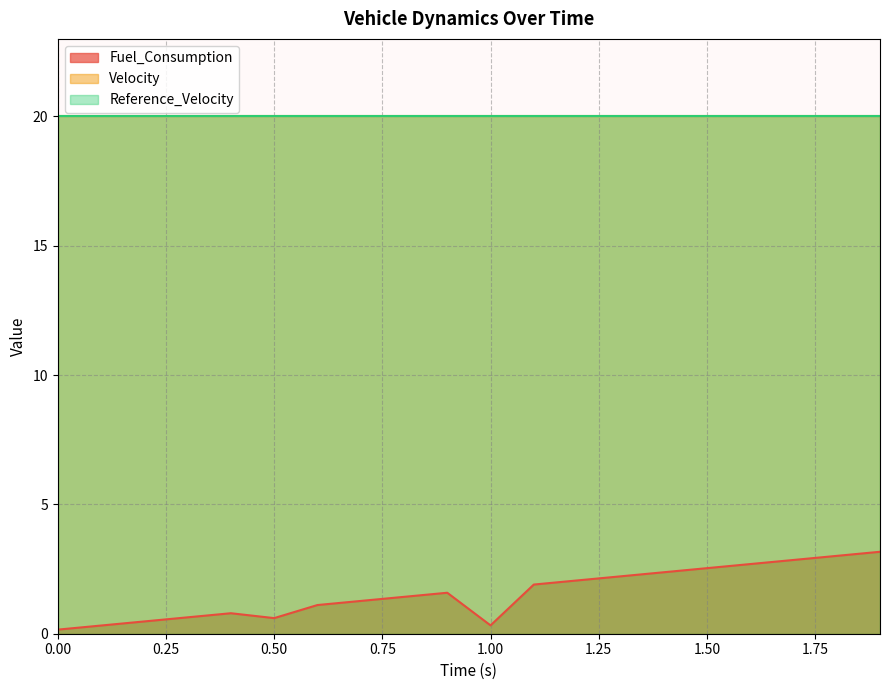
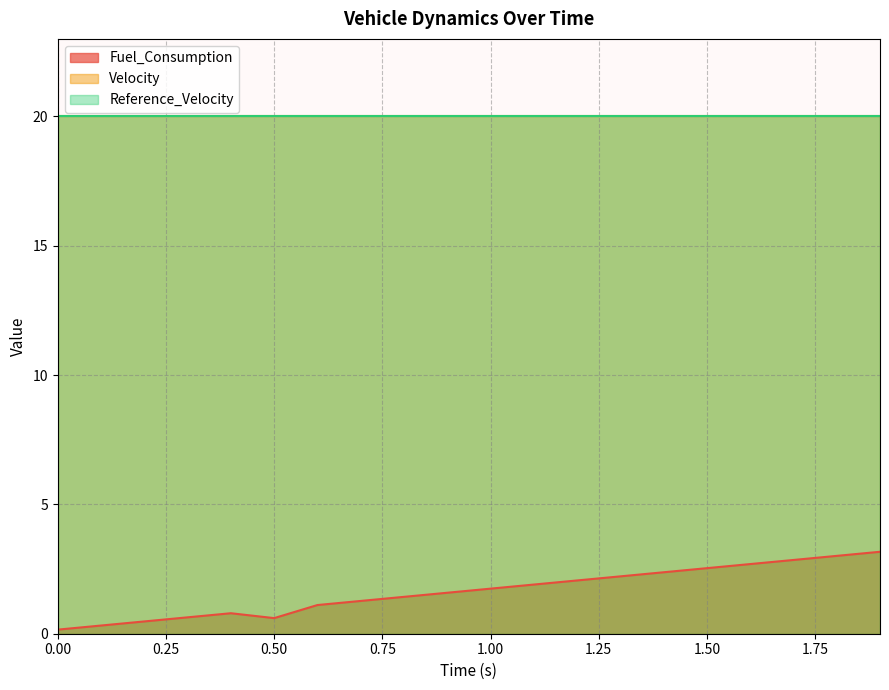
Fuel_Consumption, 1.00: 0.3 -> 1.7
